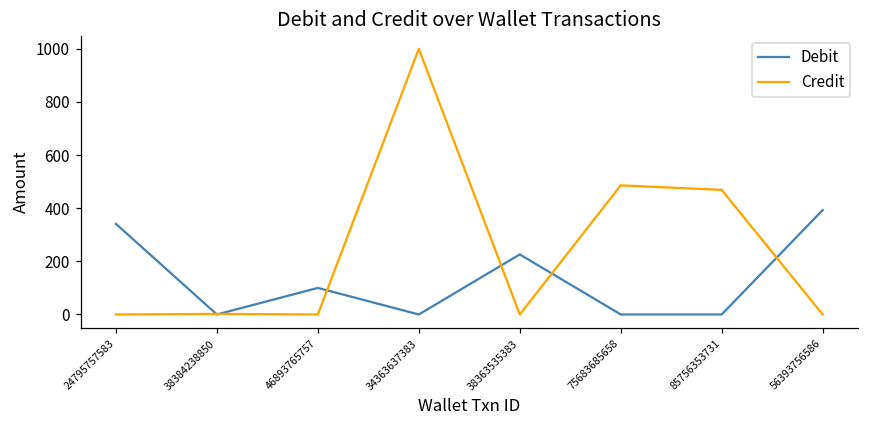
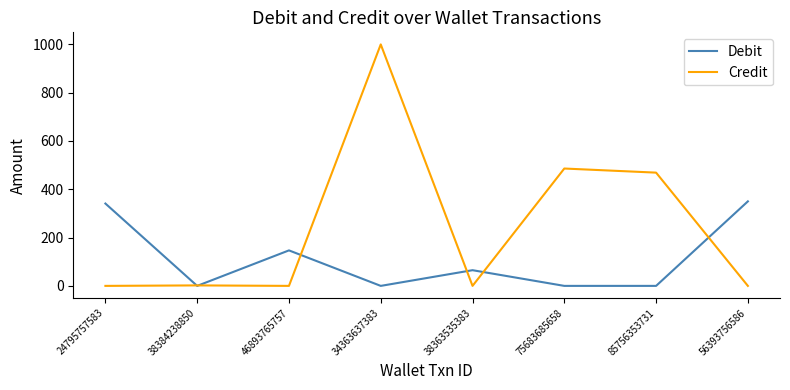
Debit, 46893765757: 100 -> 150
Debit, 38363535383: 230 -> 70
Debit, 56393756586: 390 -> 350
